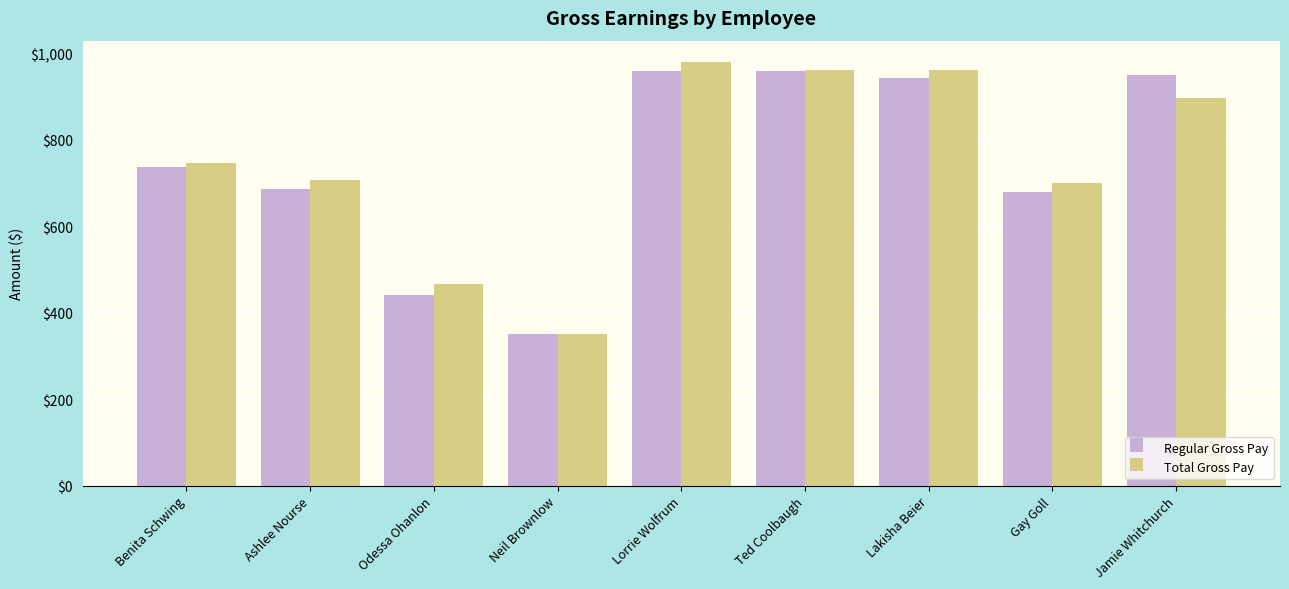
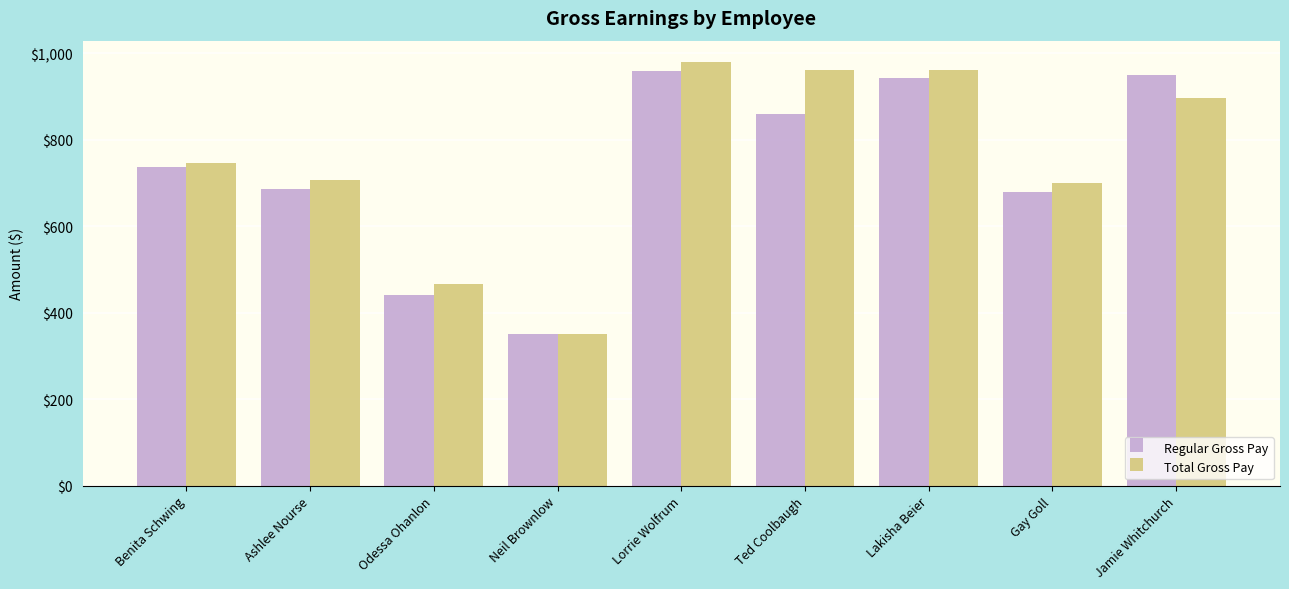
Regular Gross Pay, Ted Coolbaugh: $960 -> $860
